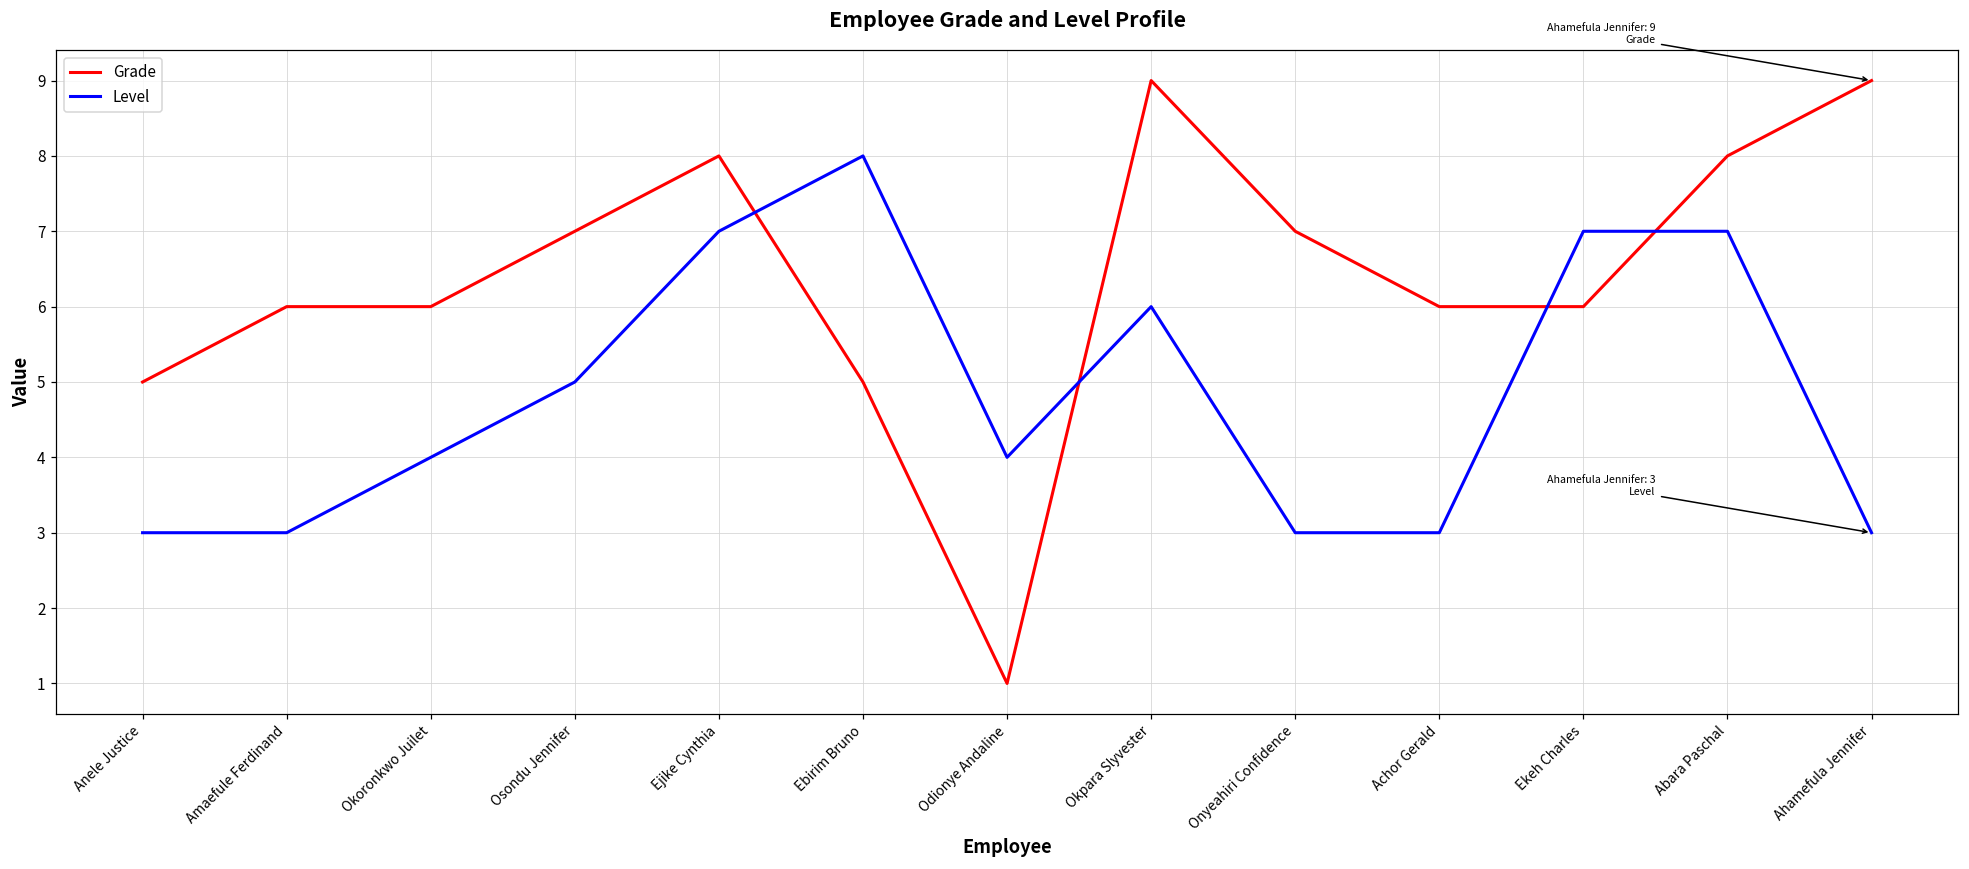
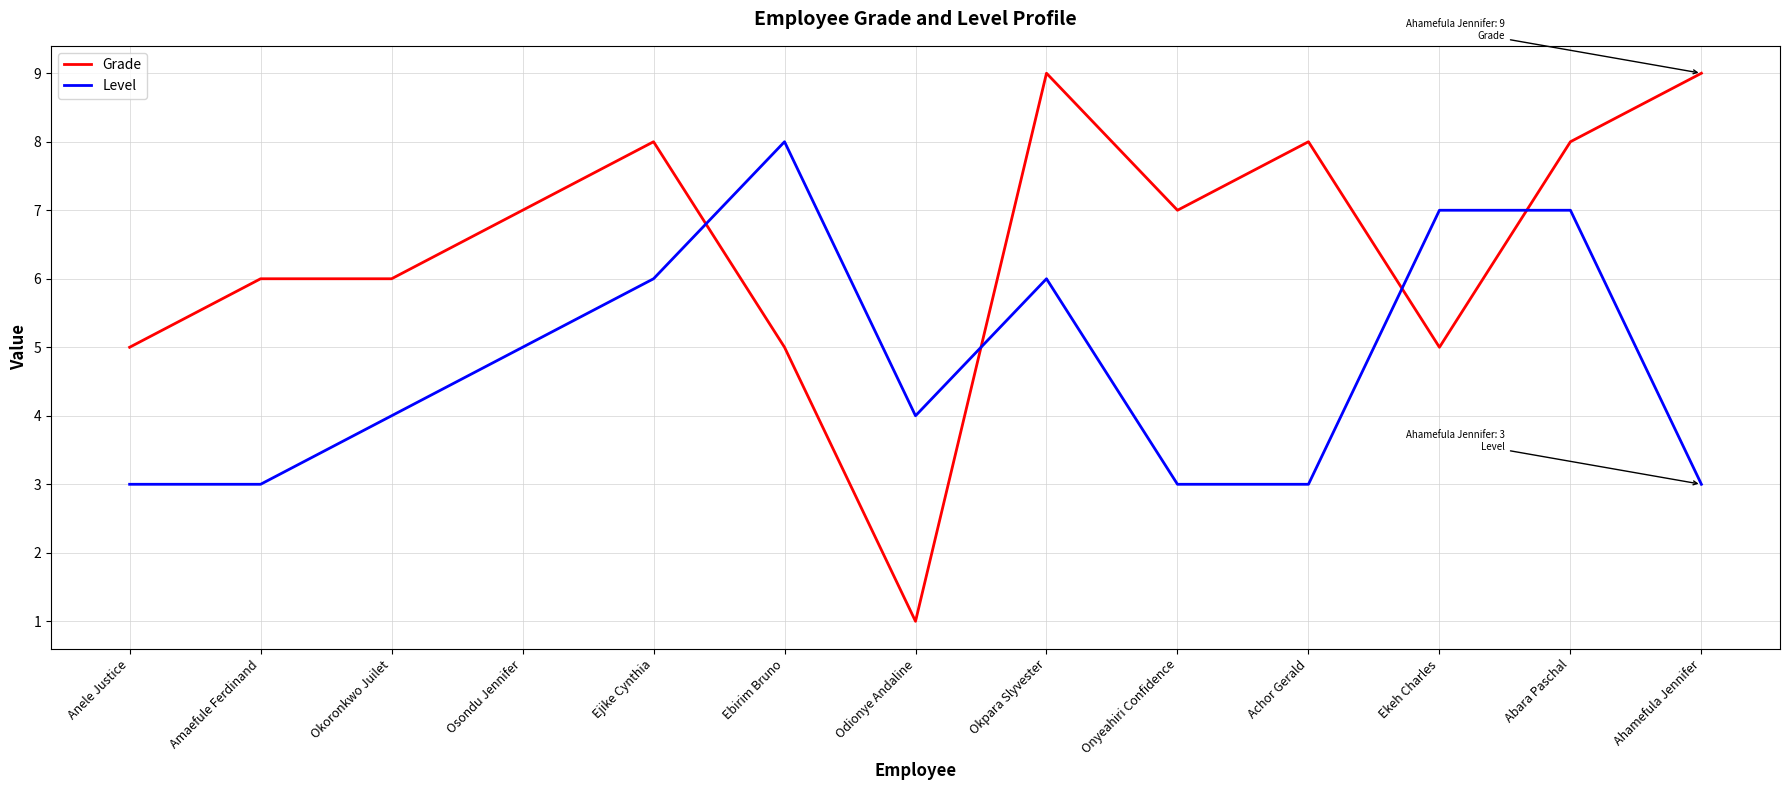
Level, Ejike Cynthia: 7 -> 6
Grade, Achor Gerald: 6 -> 8
Grade, Ekeh Charles: 6 -> 5
